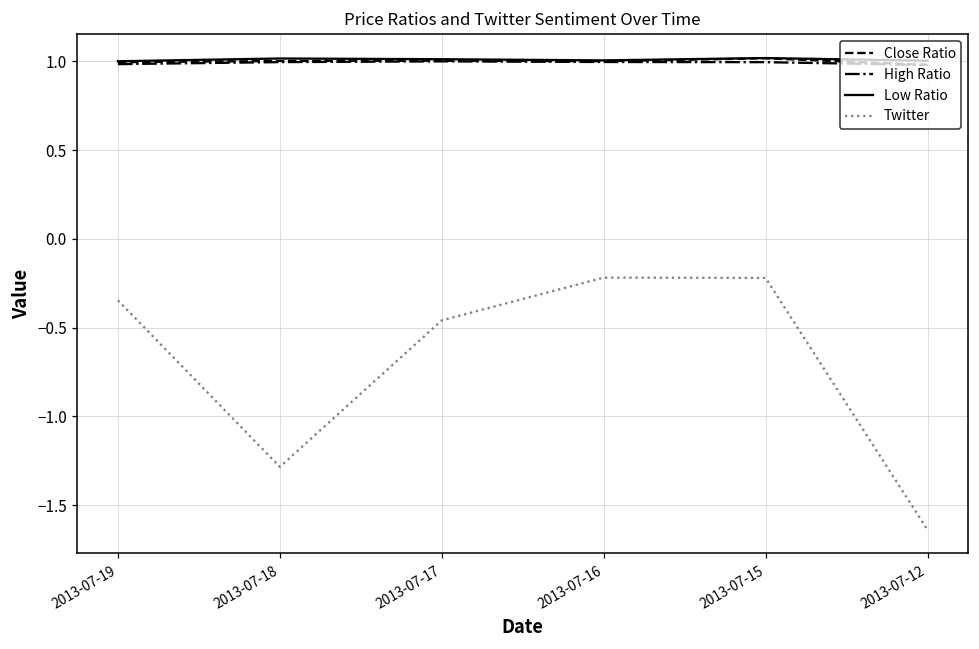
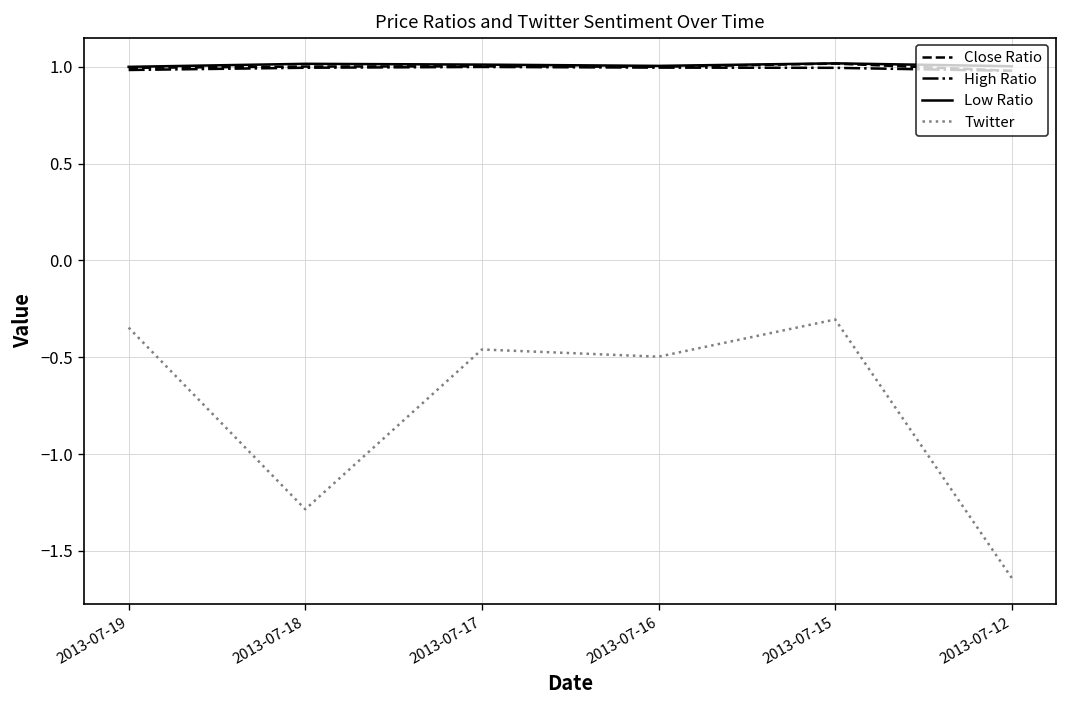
Twitter, 2013-07-16: -0.22 -> -0.50
Twitter, 2013-07-15: -0.22 -> -0.30
